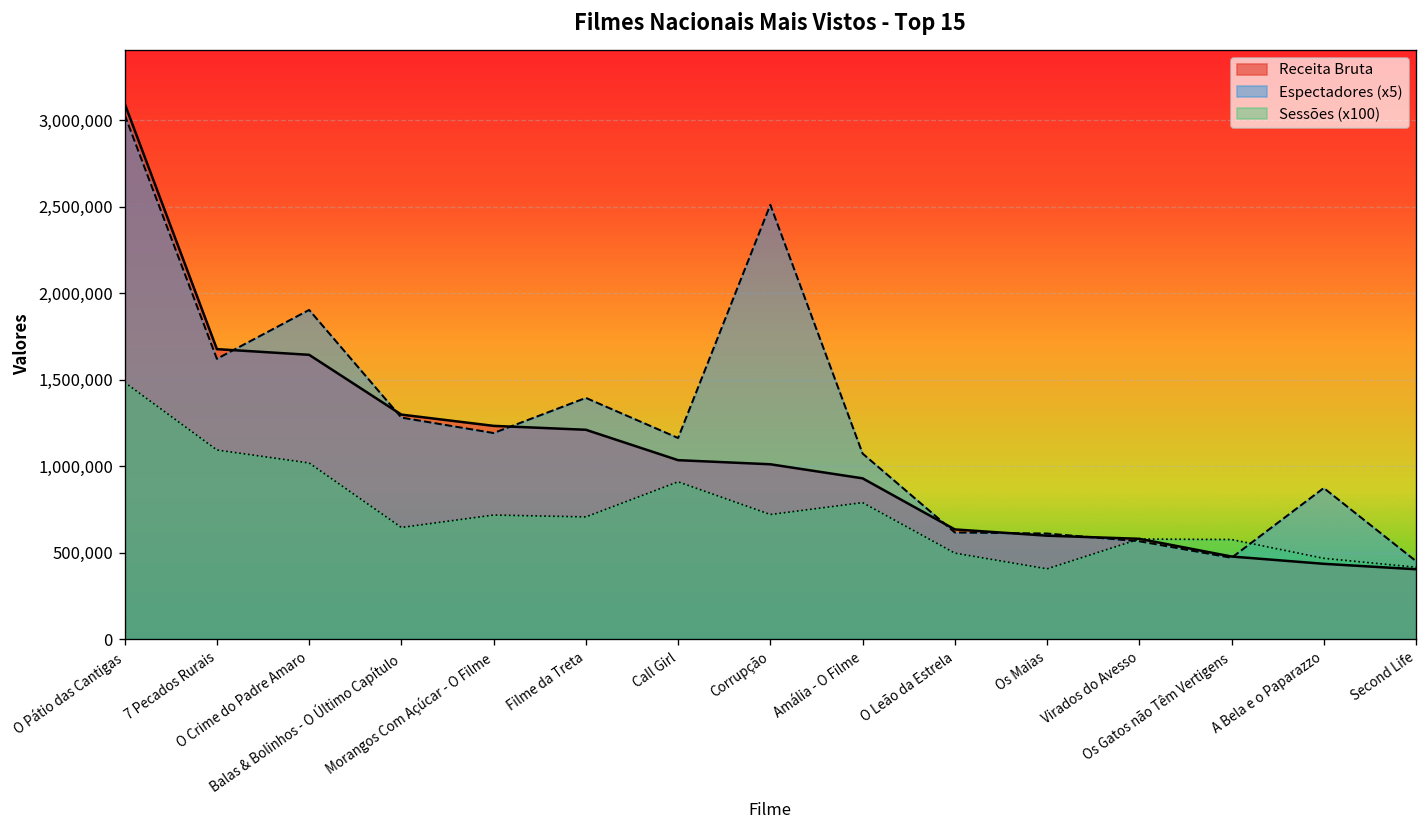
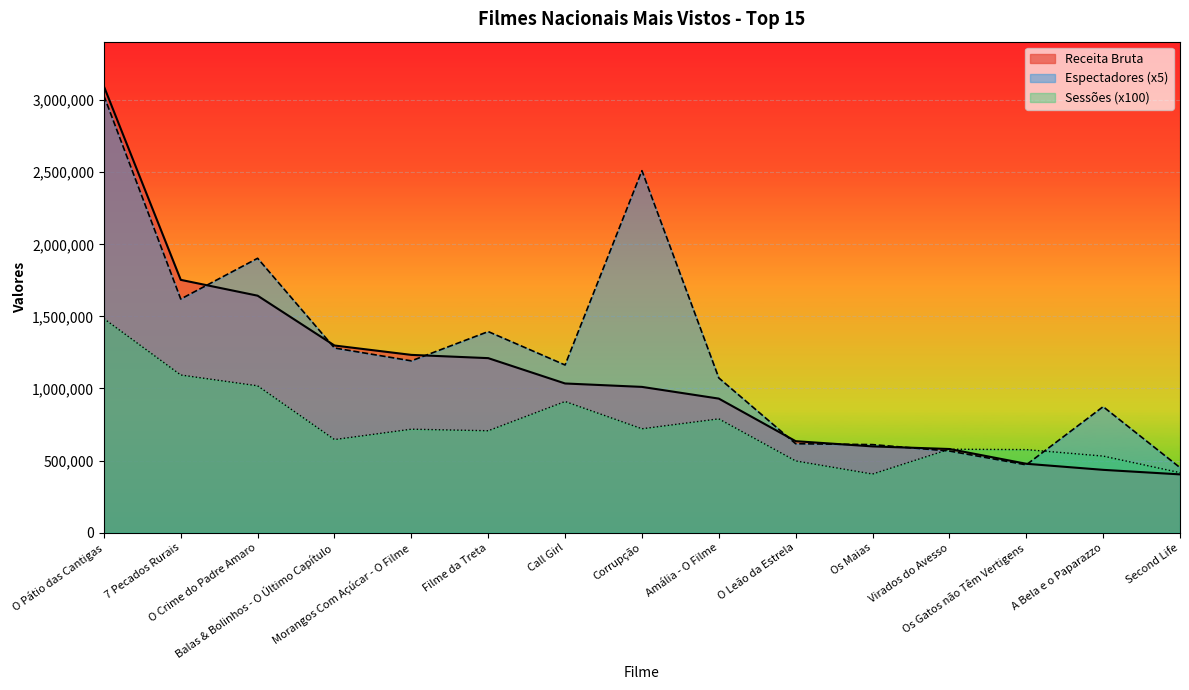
Receita Bruta, 7 Pecados Rurais: 1,680,000 -> 1,750,000
Sessões (x100), A Bela e o Paparazzo: 470,000 -> 530,000
